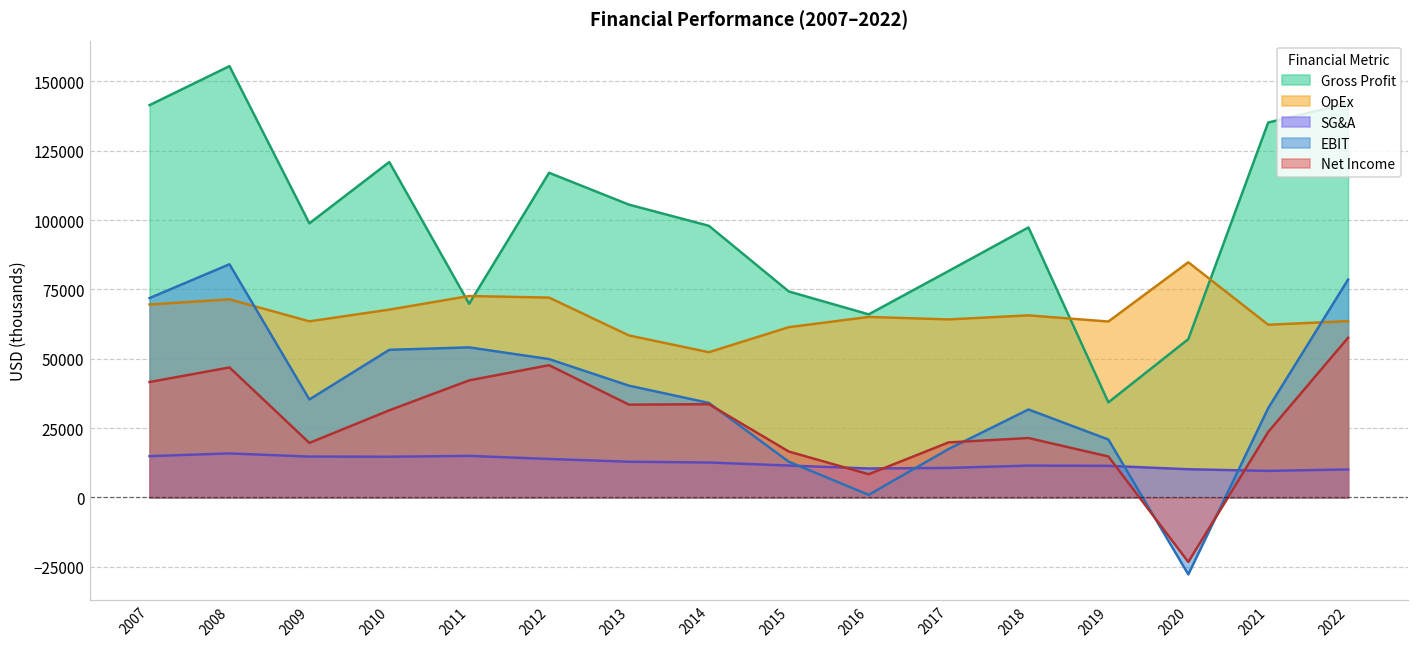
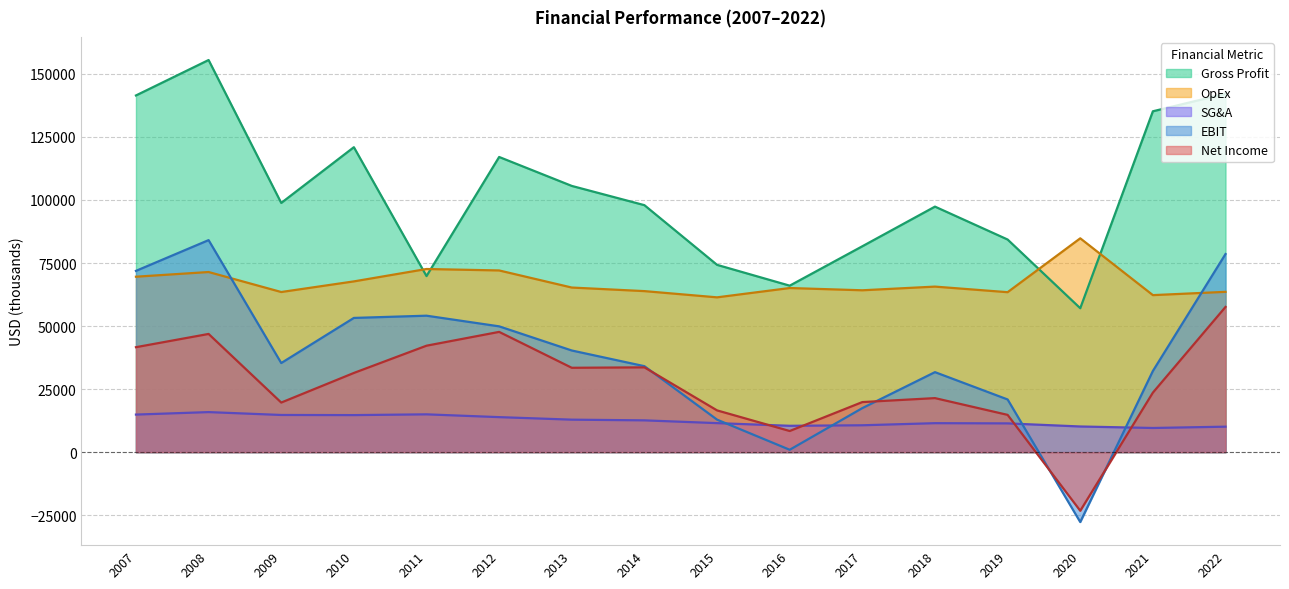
OpEx, 2013: 58000 -> 65000
OpEx, 2014: 52000 -> 64000
Gross Profit, 2019: 34000 -> 84000
